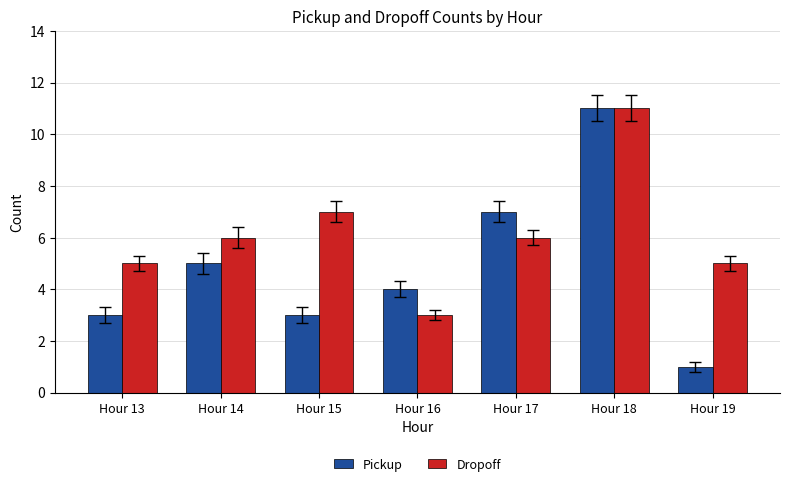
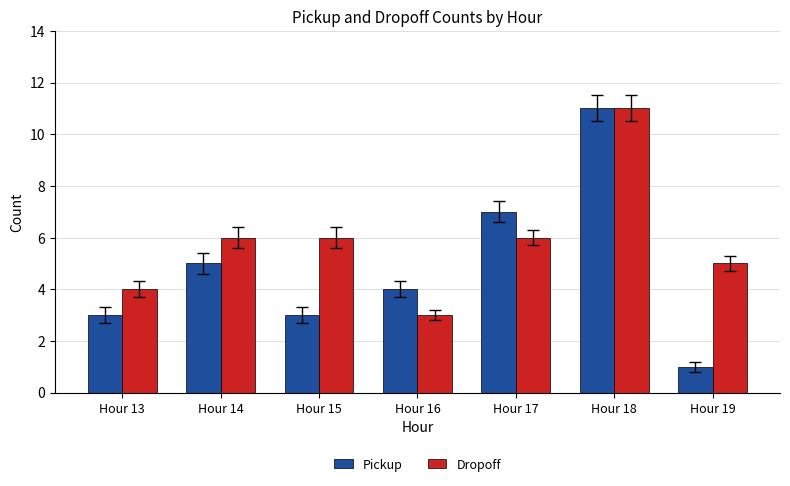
Dropoff, Hour 13: 5 -> 4
Dropoff, Hour 15: 7 -> 6
